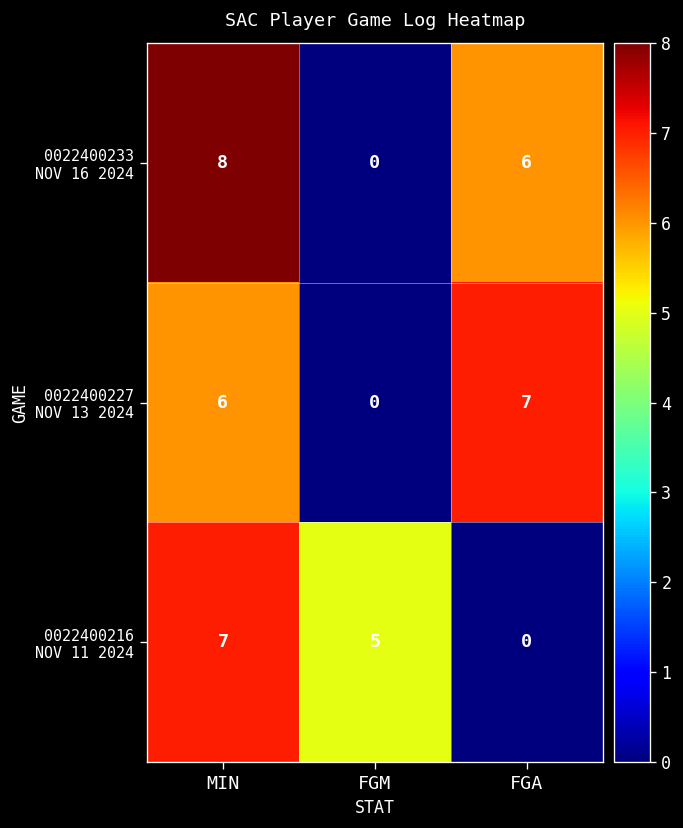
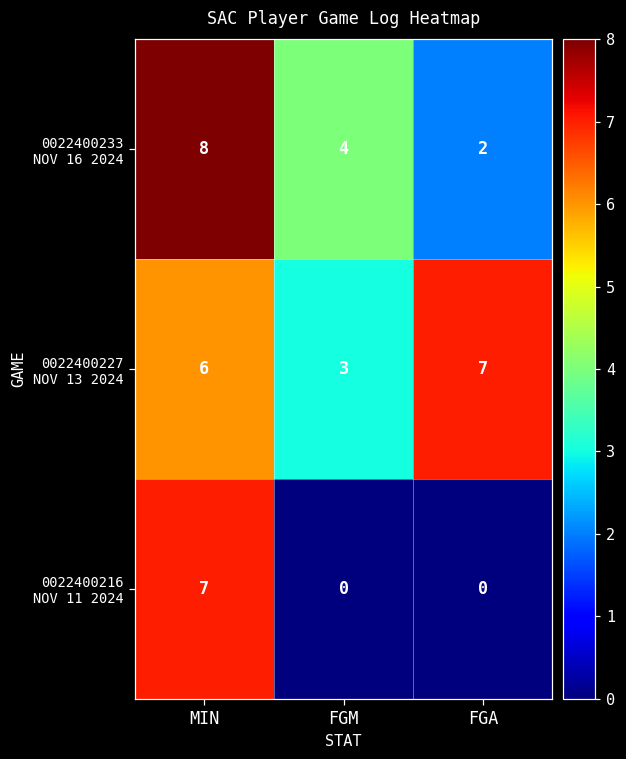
0022400233 NOV 16 2024, FGM: 0 -> 4
0022400233 NOV 16 2024, FGA: 6 -> 2
0022400227 NOV 13 2024, FGM: 0 -> 3
0022400216 NOV 11 2024, FGM: 5 -> 0
